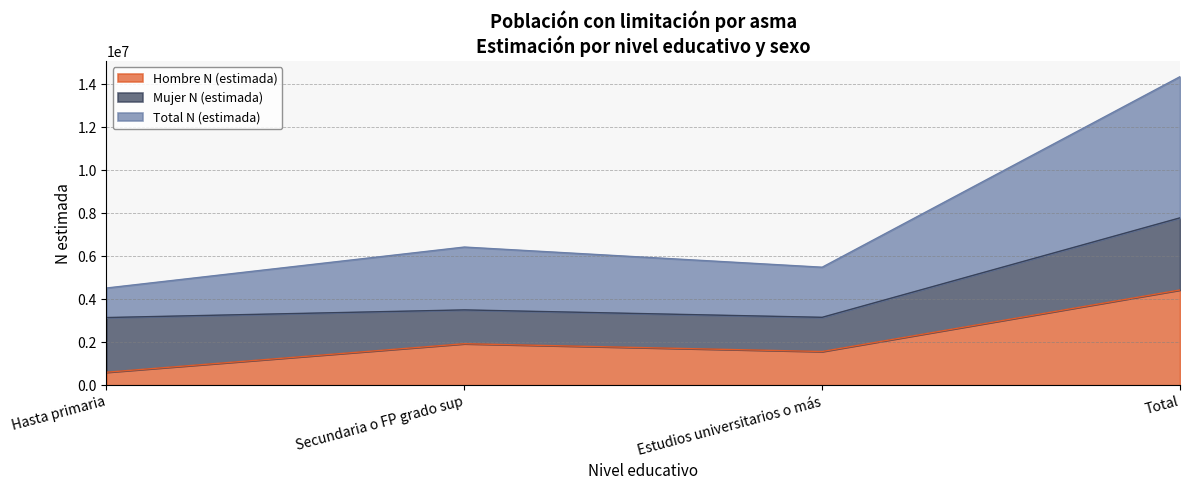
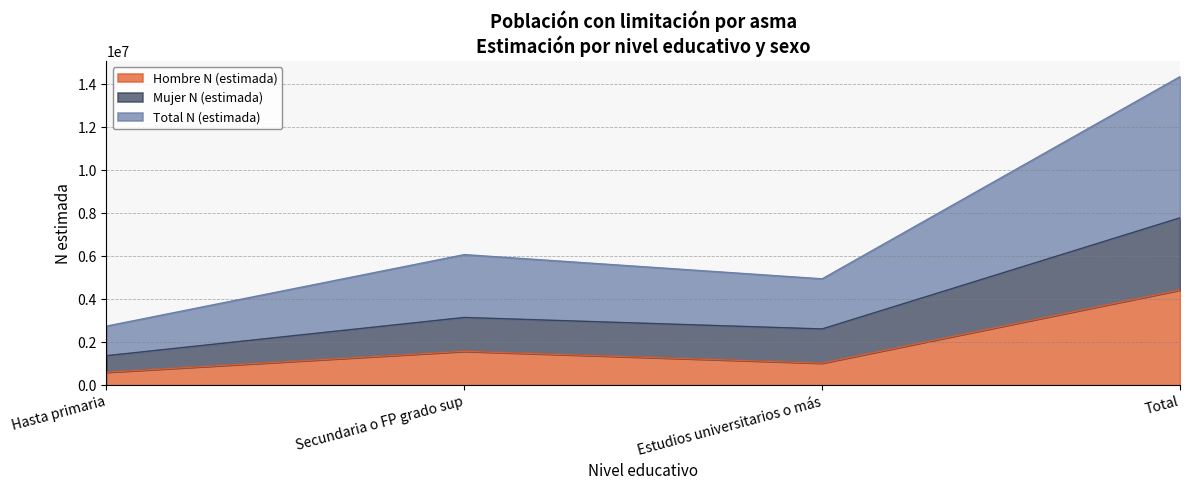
Mujer N (estimada), Hasta primaria: 2500000 -> 800000
Hombre N (estimada), Secundaria o FP grado sup: 1900000 -> 1600000
Hombre N (estimada), Estudios universitarios o más: 1600000 -> 1000000
